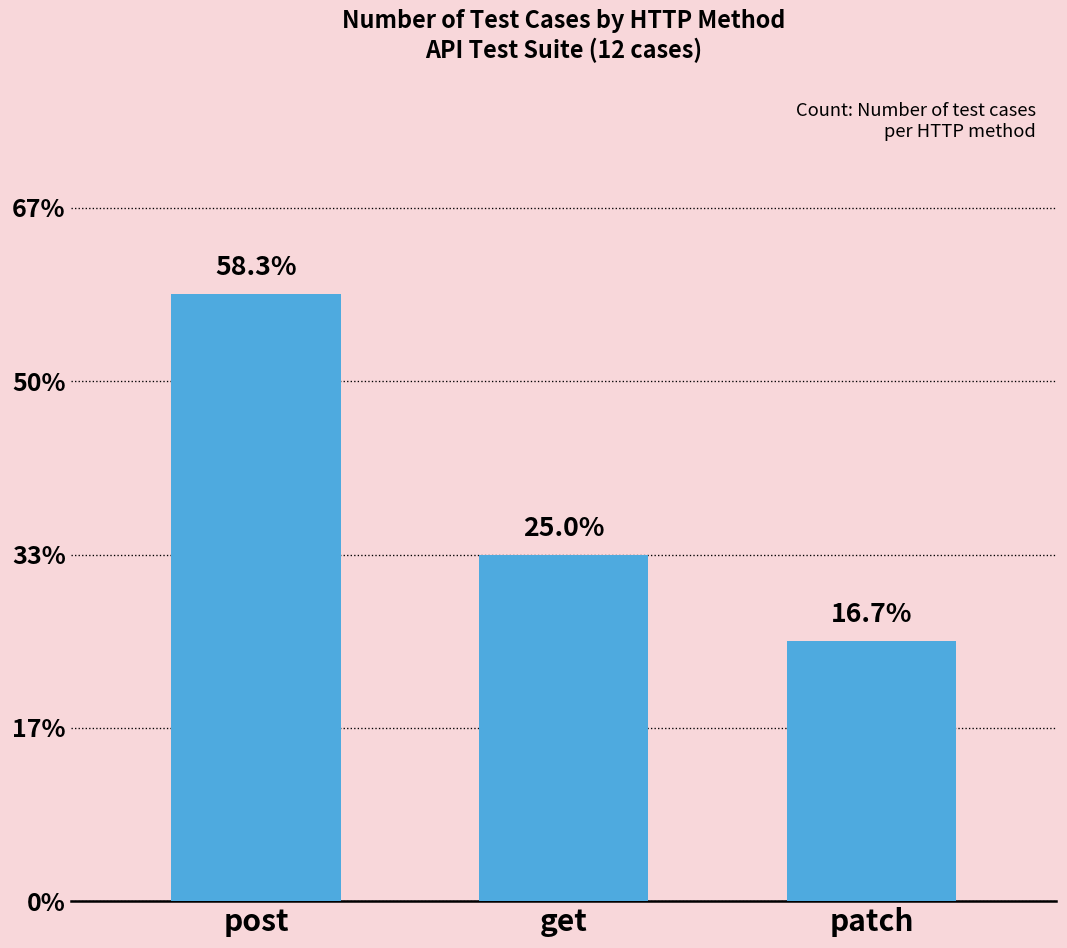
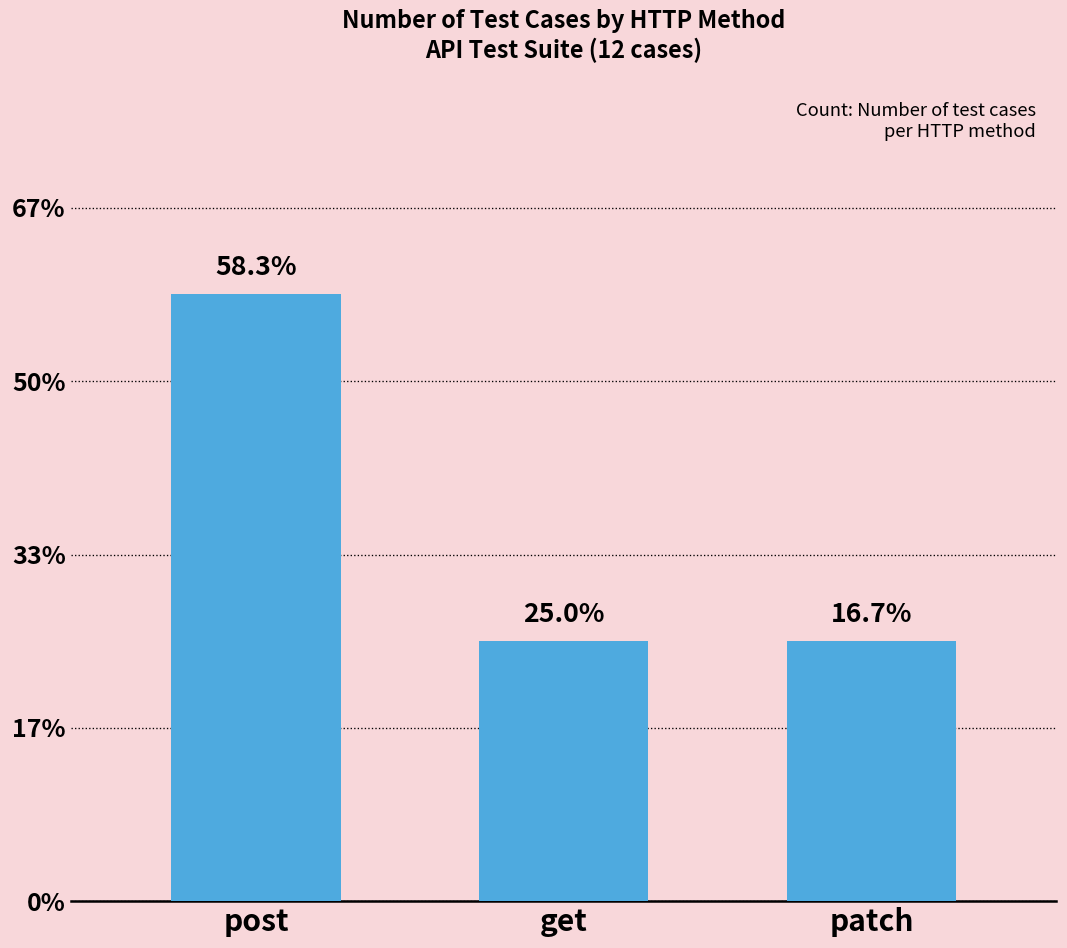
get: 34% -> 25%
